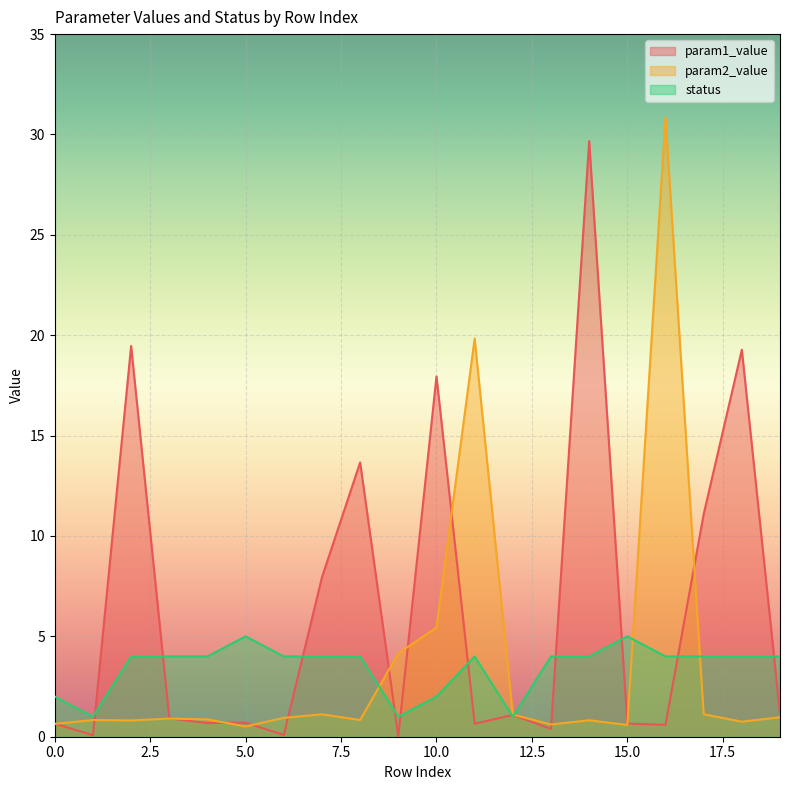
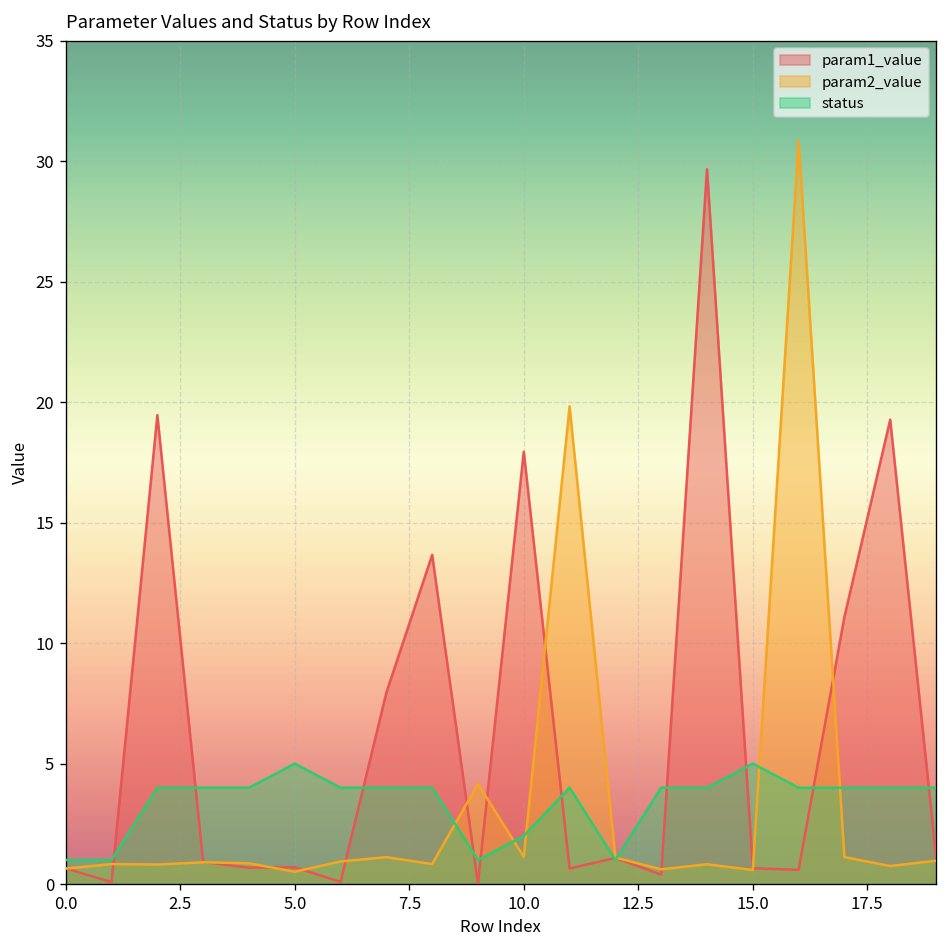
status, 0.0: 2 -> 1
param2_value, 10.0: 5.4 -> 1.1
